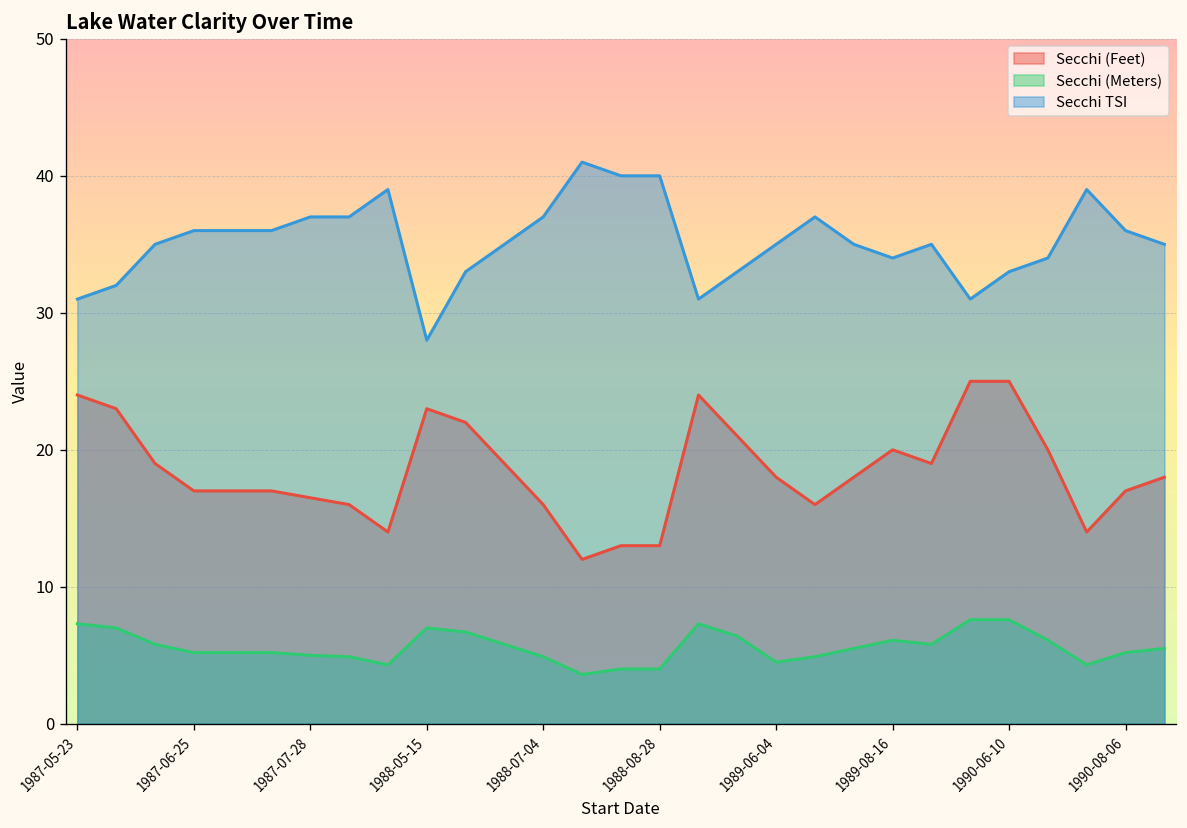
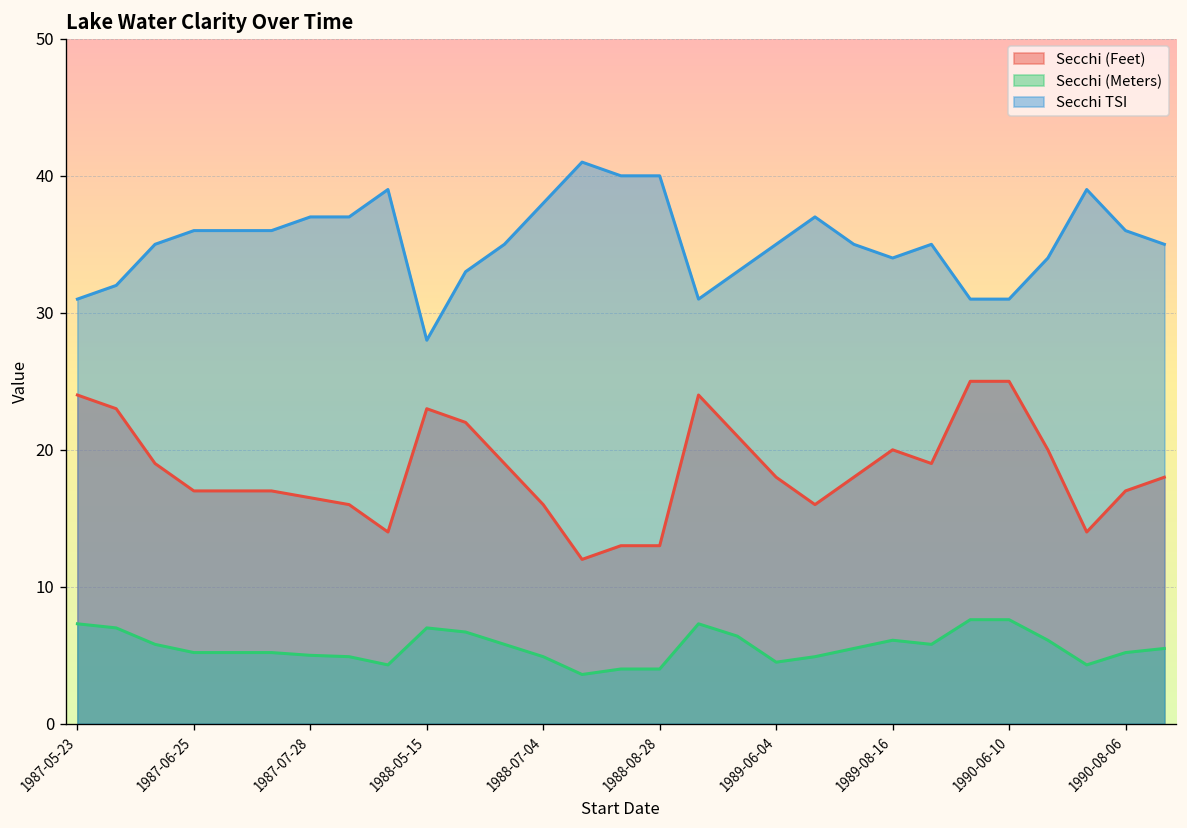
Secchi TSI, 1988-07-04: 37 -> 38
Secchi TSI, 1990-06-10: 33 -> 31
